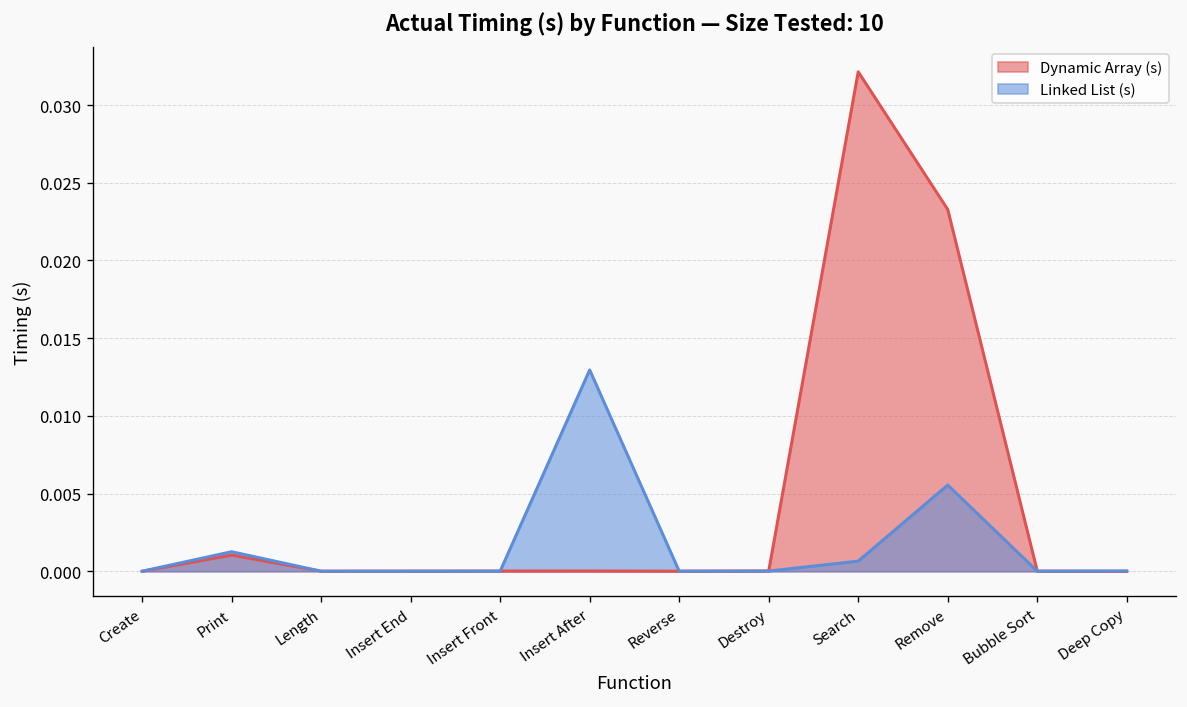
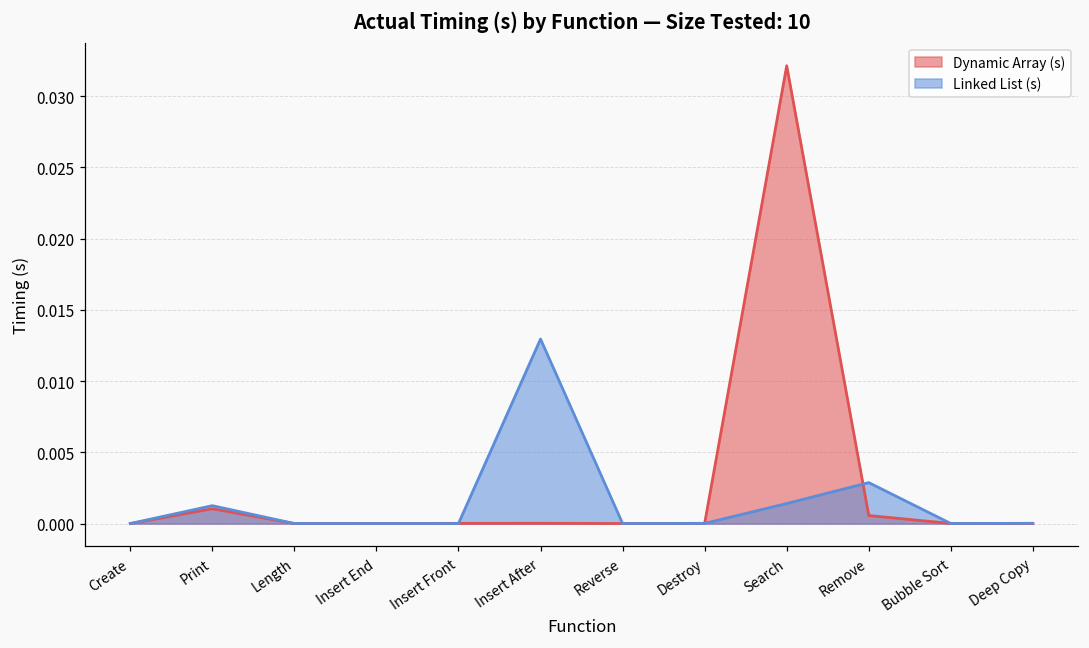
Linked List (s), Search: 0.0007 -> 0.0014
Dynamic Array (s), Remove: 0.0233 -> 0.0006
Linked List (s), Remove: 0.0056 -> 0.0029
